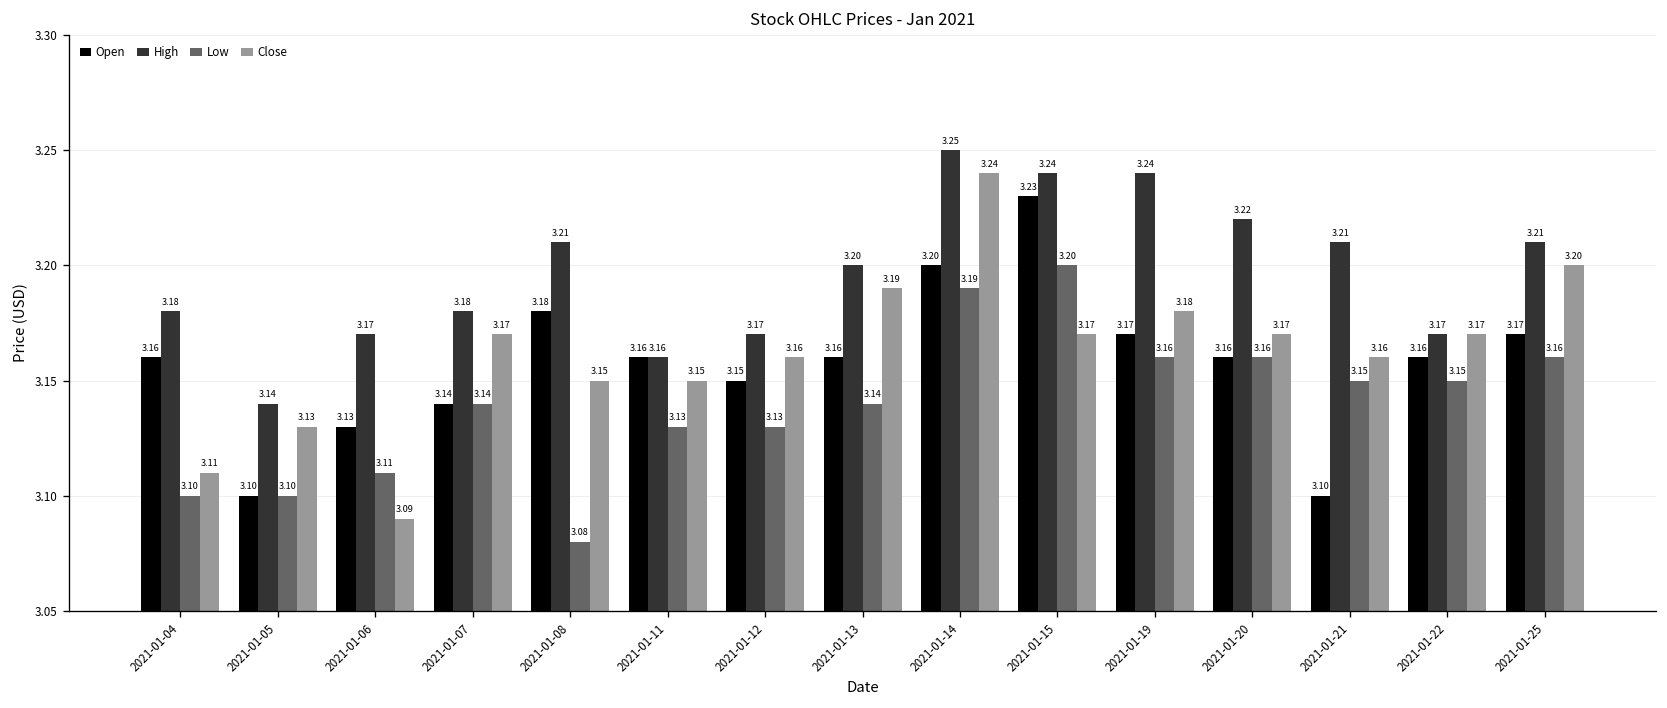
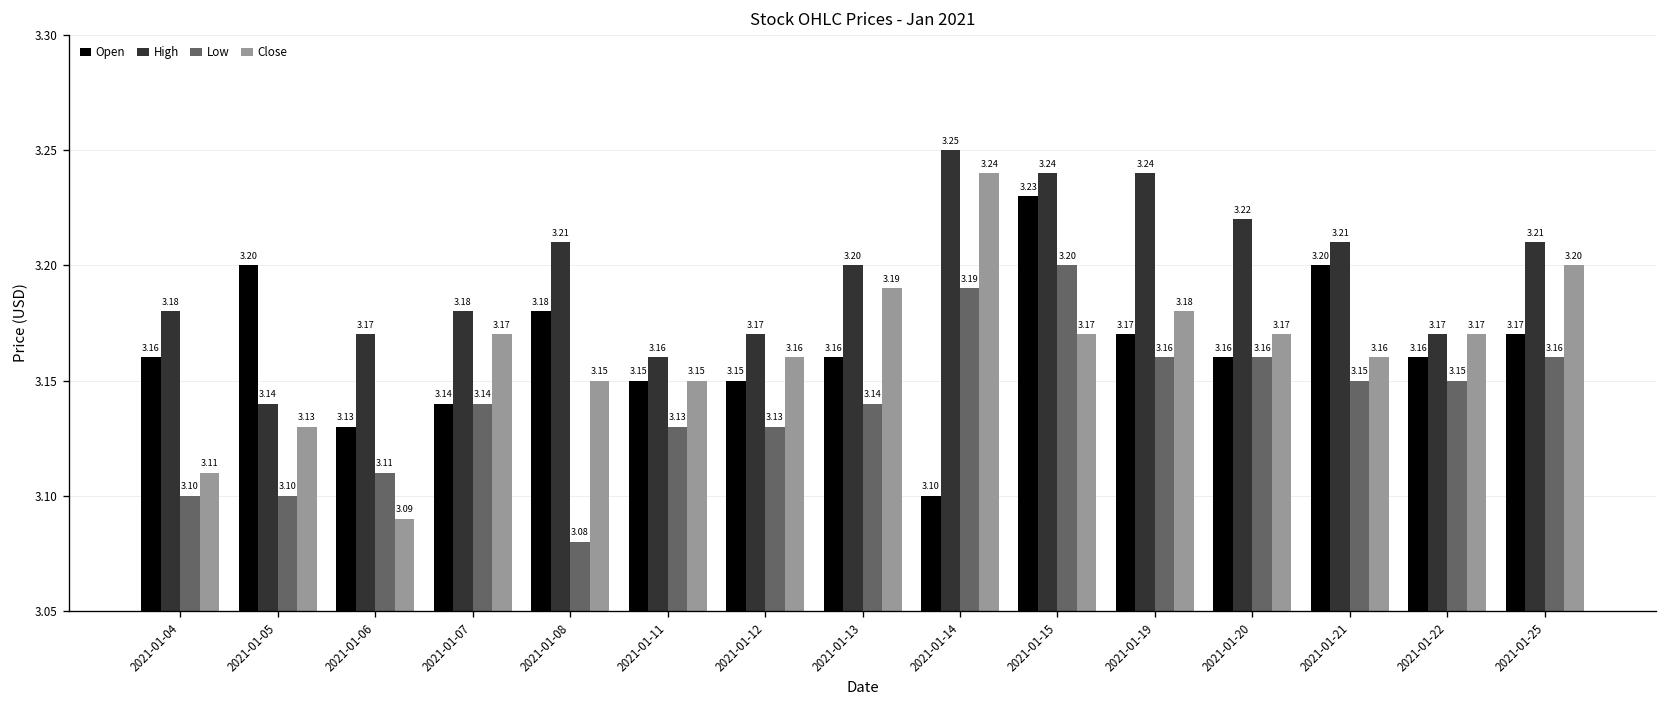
Open, 2021-01-05: 3.10 -> 3.20
Open, 2021-01-11: 3.16 -> 3.15
Open, 2021-01-14: 3.20 -> 3.10
Open, 2021-01-21: 3.10 -> 3.20
